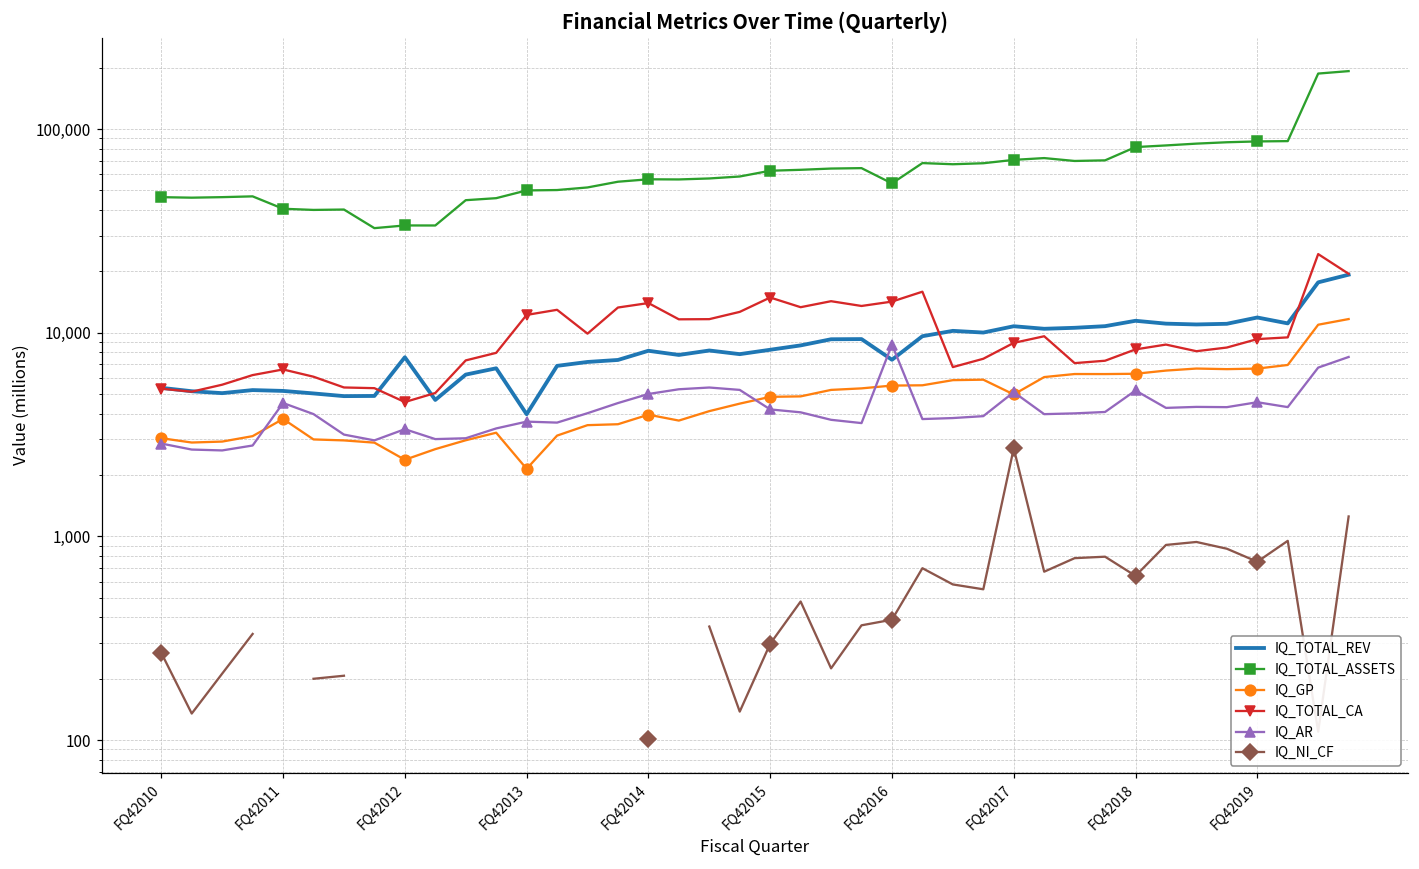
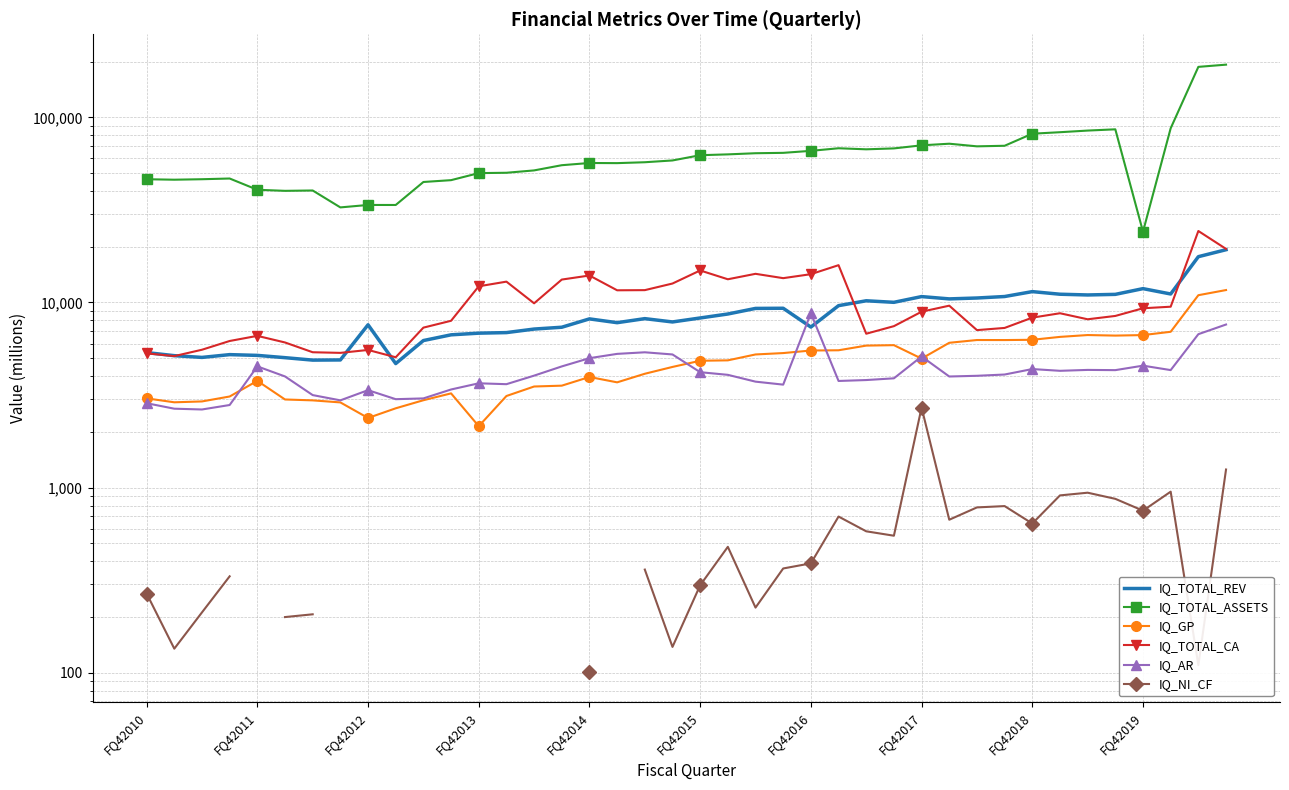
IQ_TOTAL_CA, FQ42012: 4,600 -> 5,500
IQ_TOTAL_REV, FQ42013: 4,000 -> 6,800
IQ_TOTAL_ASSETS, FQ42016: 54,000 -> 66,000
IQ_AR, FQ42018: 5,200 -> 4,400
IQ_TOTAL_ASSETS, FQ42019: 90,000 -> 24,000
